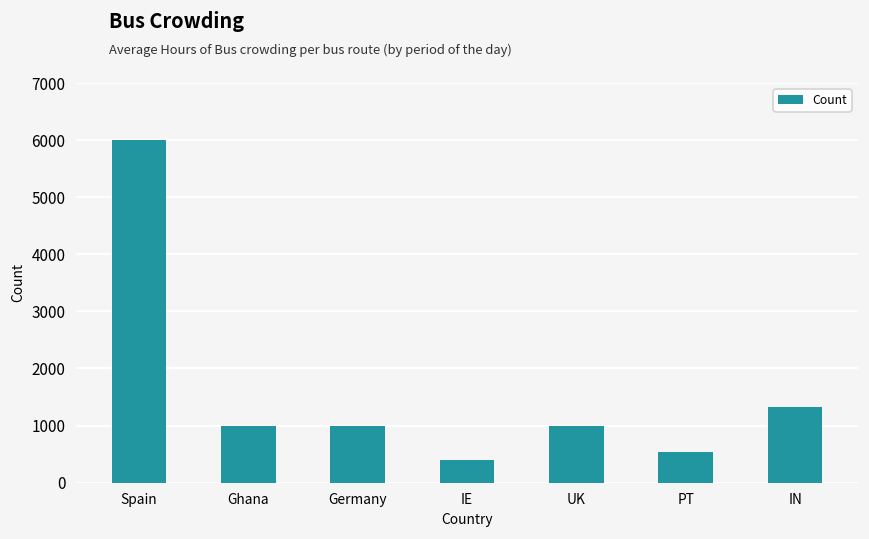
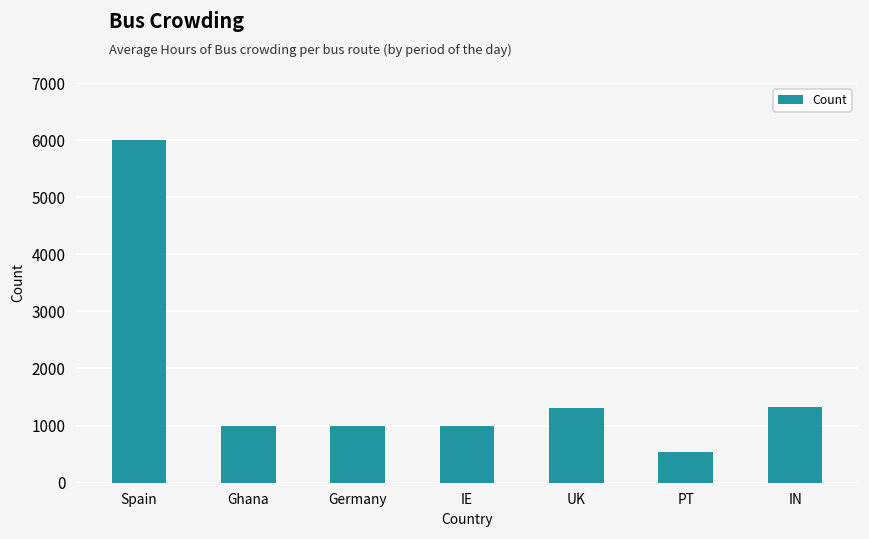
IE: 400 -> 1000
UK: 1000 -> 1300
